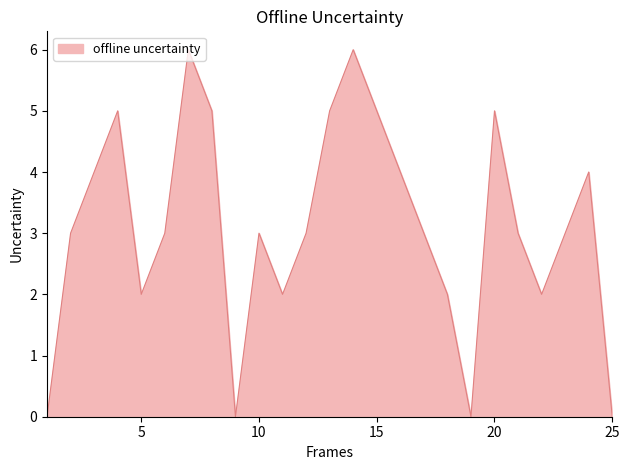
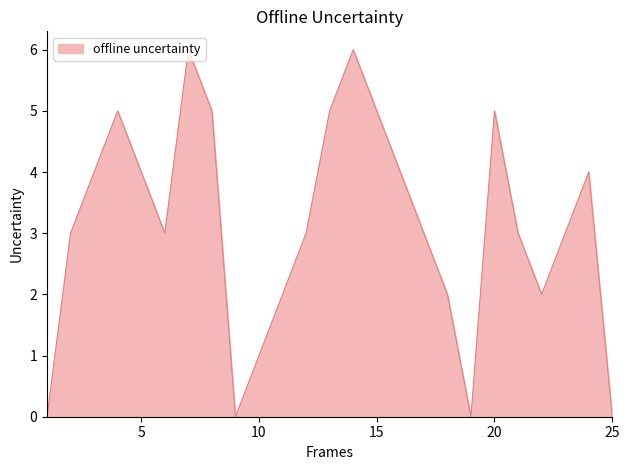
5: 2 -> 4
10: 3 -> 1
